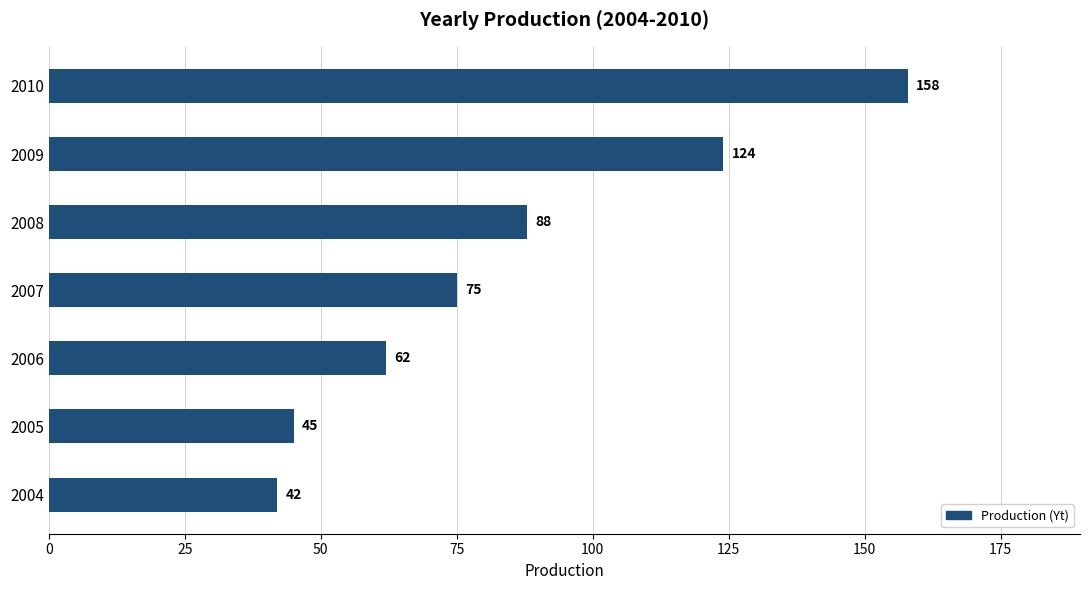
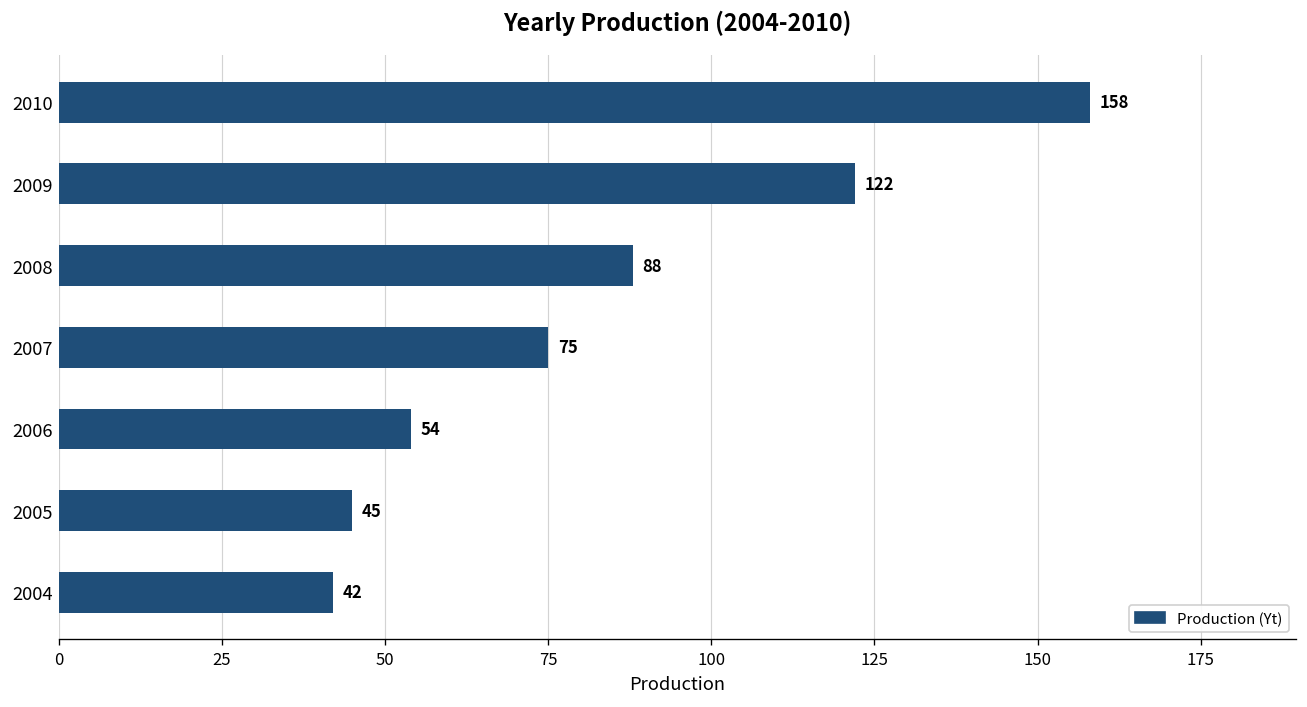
2009: 124 -> 122
2006: 62 -> 54
